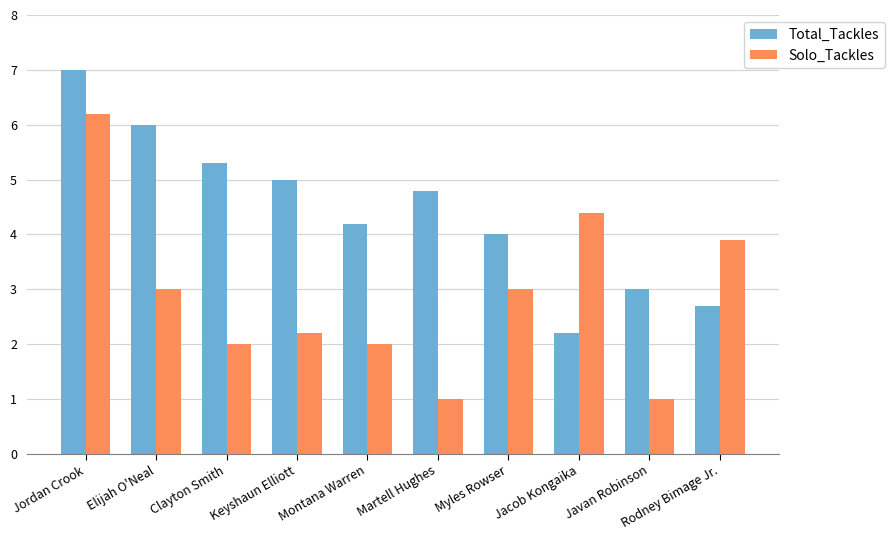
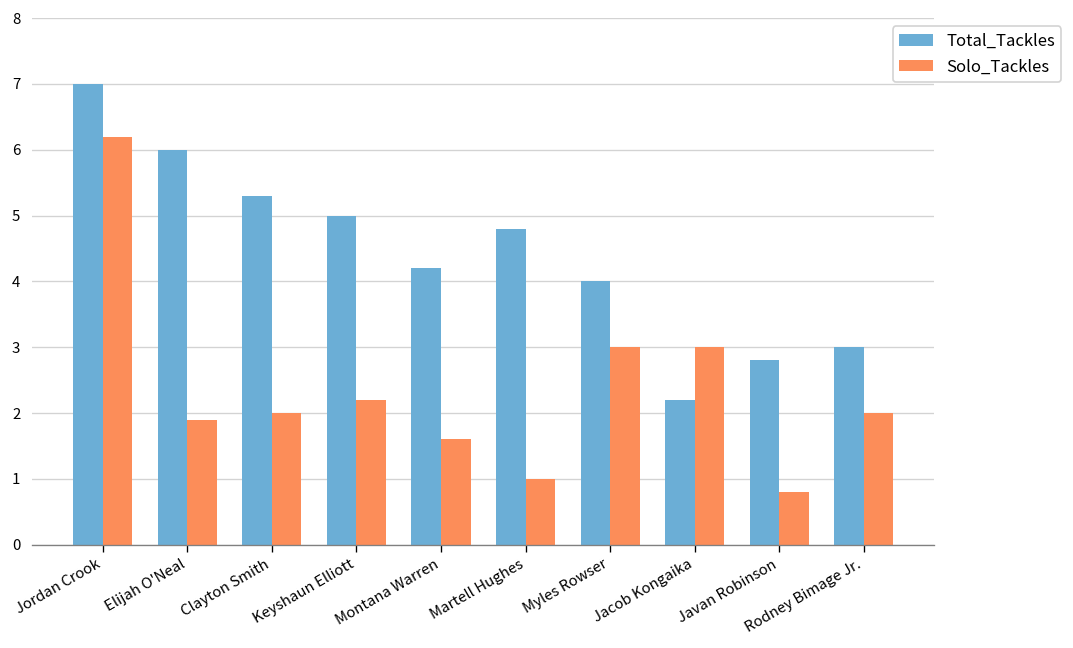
Solo_Tackles, Elijah O'Neal: 3.0 -> 1.9
Solo_Tackles, Montana Warren: 2.0 -> 1.6
Solo_Tackles, Jacob Kongaika: 4.4 -> 3.0
Total_Tackles, Javan Robinson: 3.0 -> 2.8
Solo_Tackles, Javan Robinson: 1.0 -> 0.8
Total_Tackles, Rodney Bimage Jr.: 2.7 -> 3.0
Solo_Tackles, Rodney Bimage Jr.: 3.9 -> 2.0
